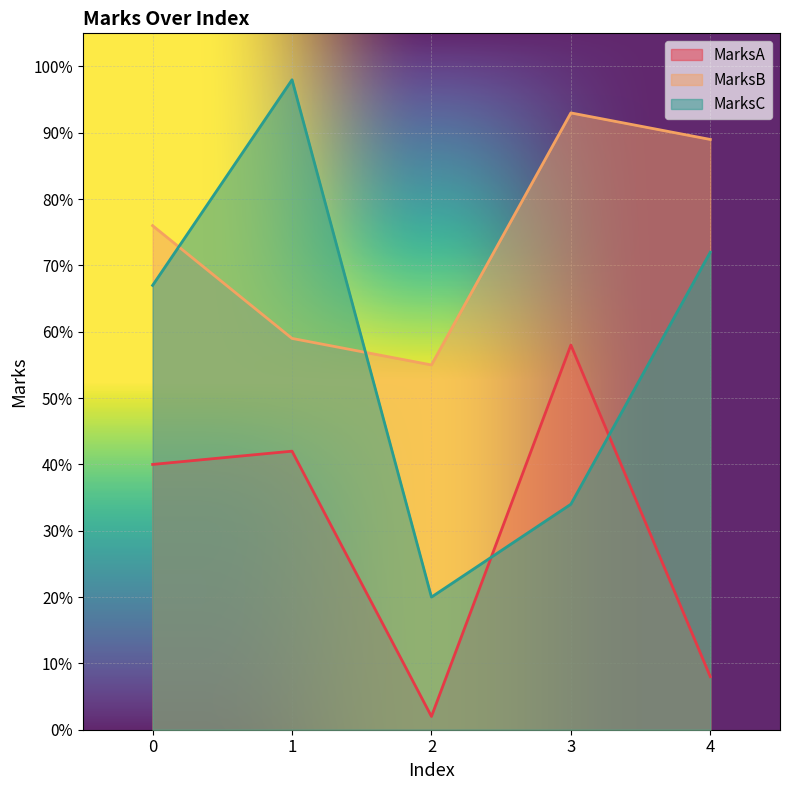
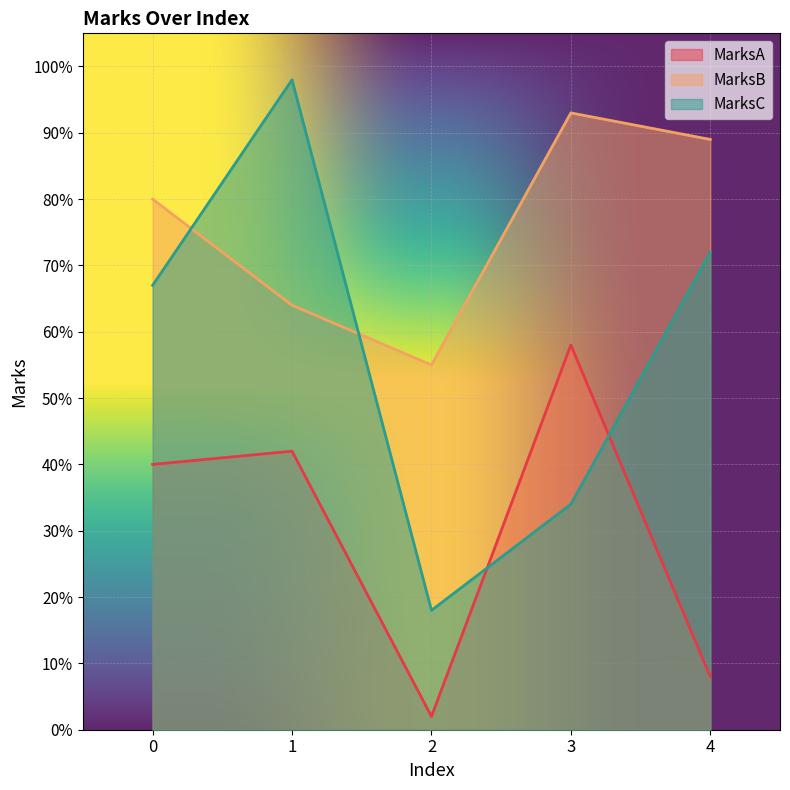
MarksB, 0: 76% -> 80%
MarksB, 1: 59% -> 64%
MarksC, 2: 20% -> 18%
